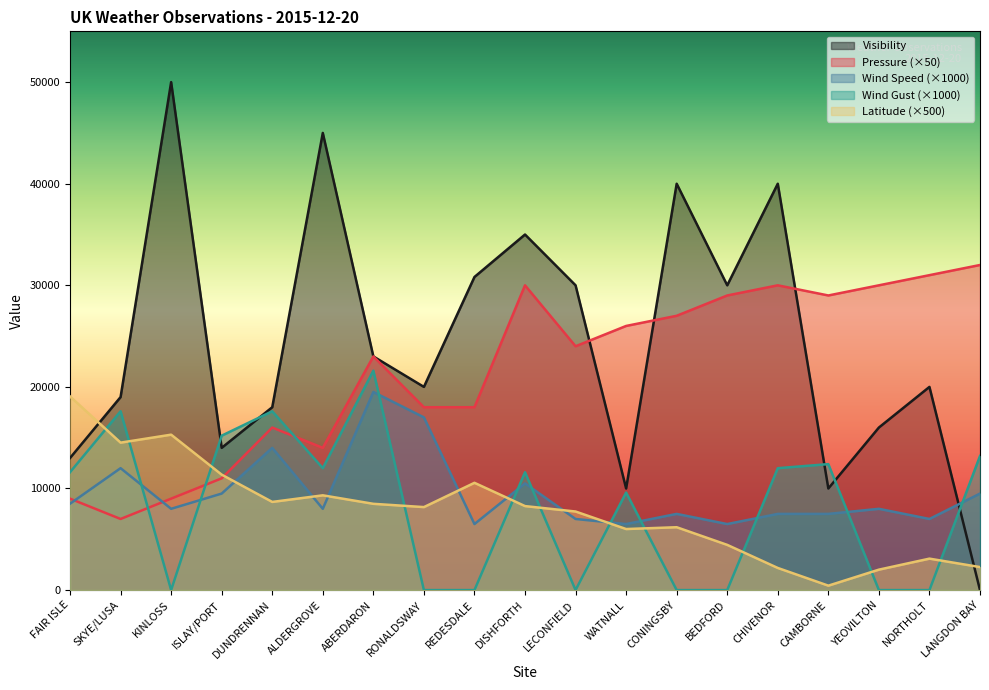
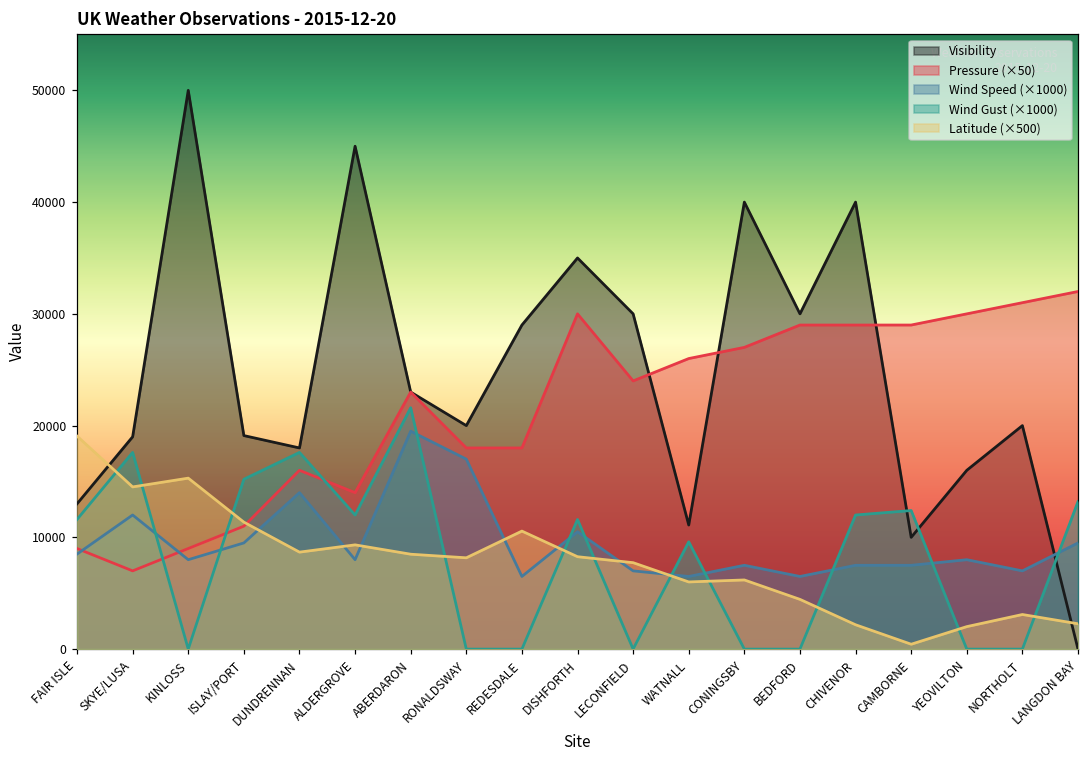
Visibility, ISLAY/PORT: 14000 -> 19100
Visibility, REDESDALE: 30800 -> 29000
Visibility, WATNALL: 10000 -> 11100
Pressure (×50), CHIVENOR: 30000 -> 29000
